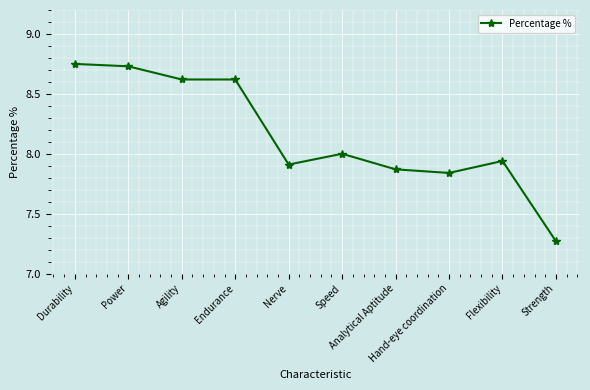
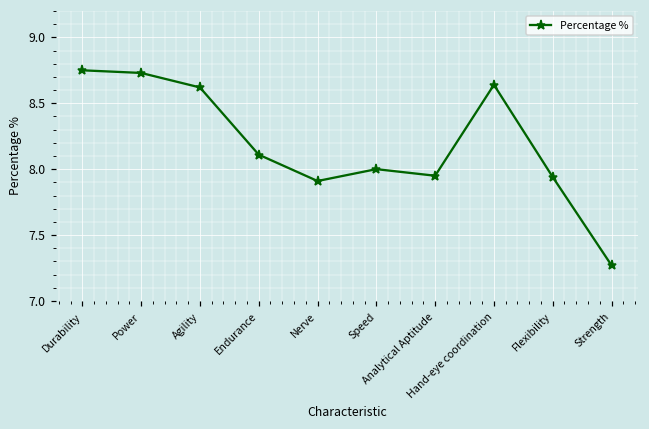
Endurance: 8.62 -> 8.11
Analytical Aptitude: 7.87 -> 7.95
Hand-eye coordination: 7.84 -> 8.64
